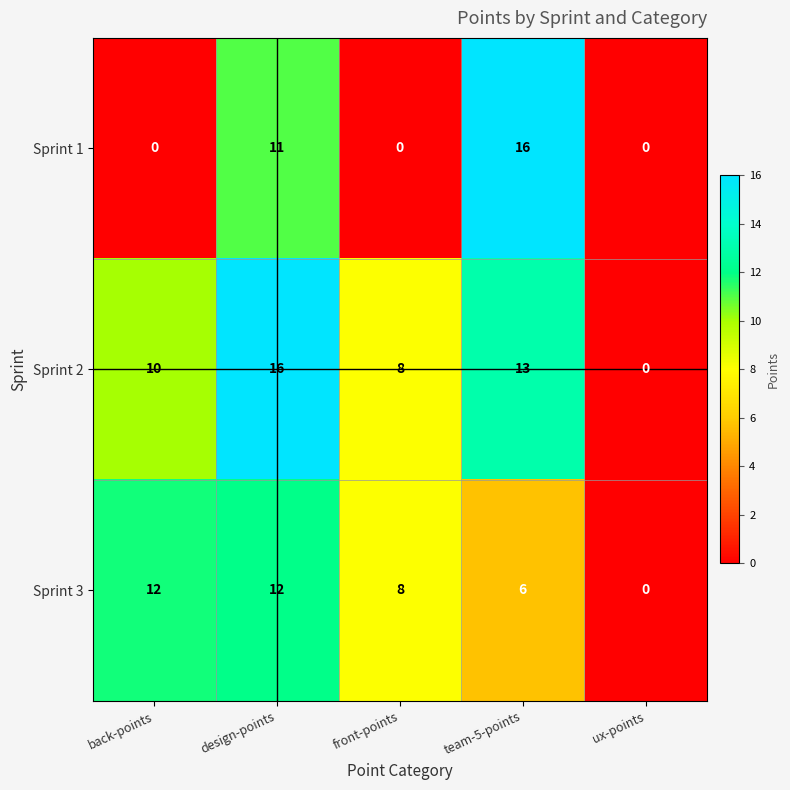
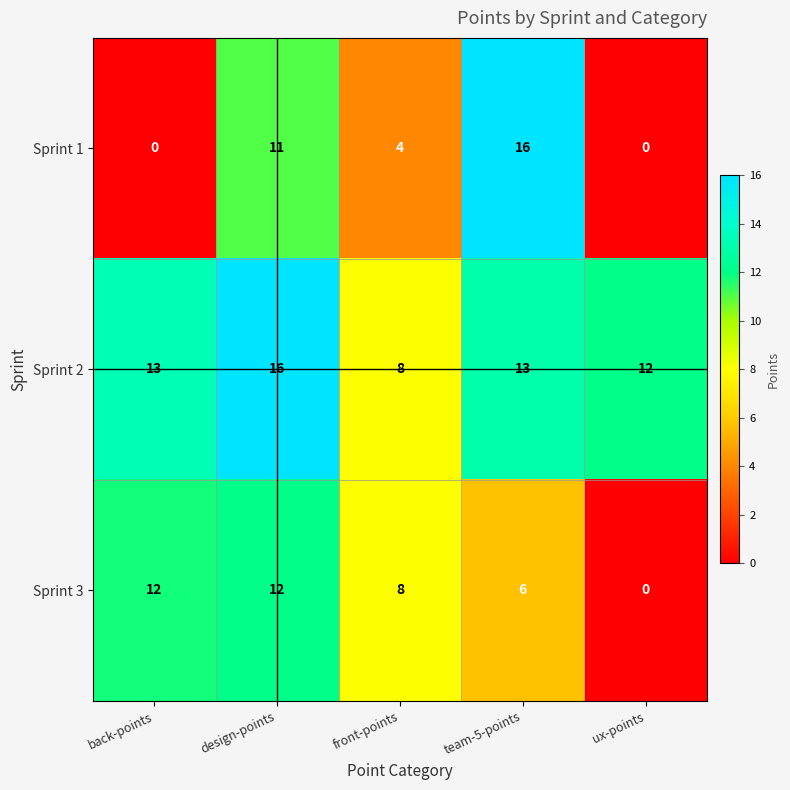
Sprint 1, front-points: 0 -> 4
Sprint 2, back-points: 10 -> 13
Sprint 2, ux-points: 0 -> 12
